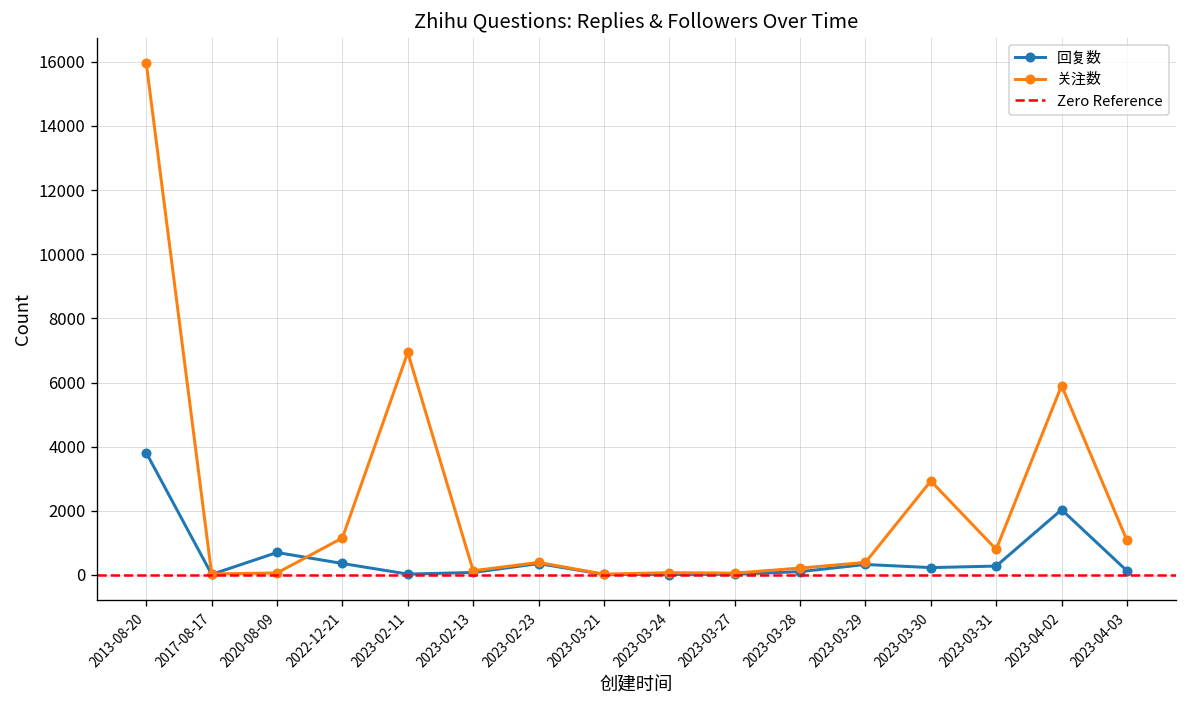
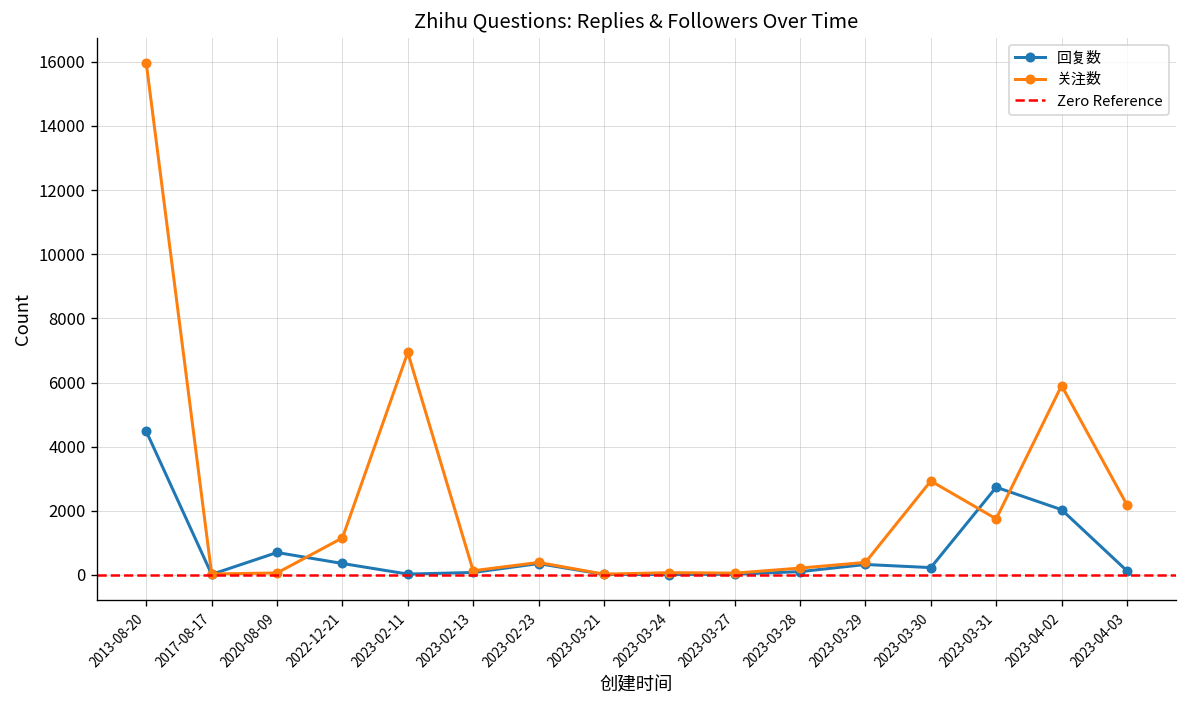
回复数, 2013-08-20: 3800 -> 4500
回复数, 2023-03-31: 300 -> 2700
关注数, 2023-03-31: 800 -> 1800
关注数, 2023-04-03: 1100 -> 2200
